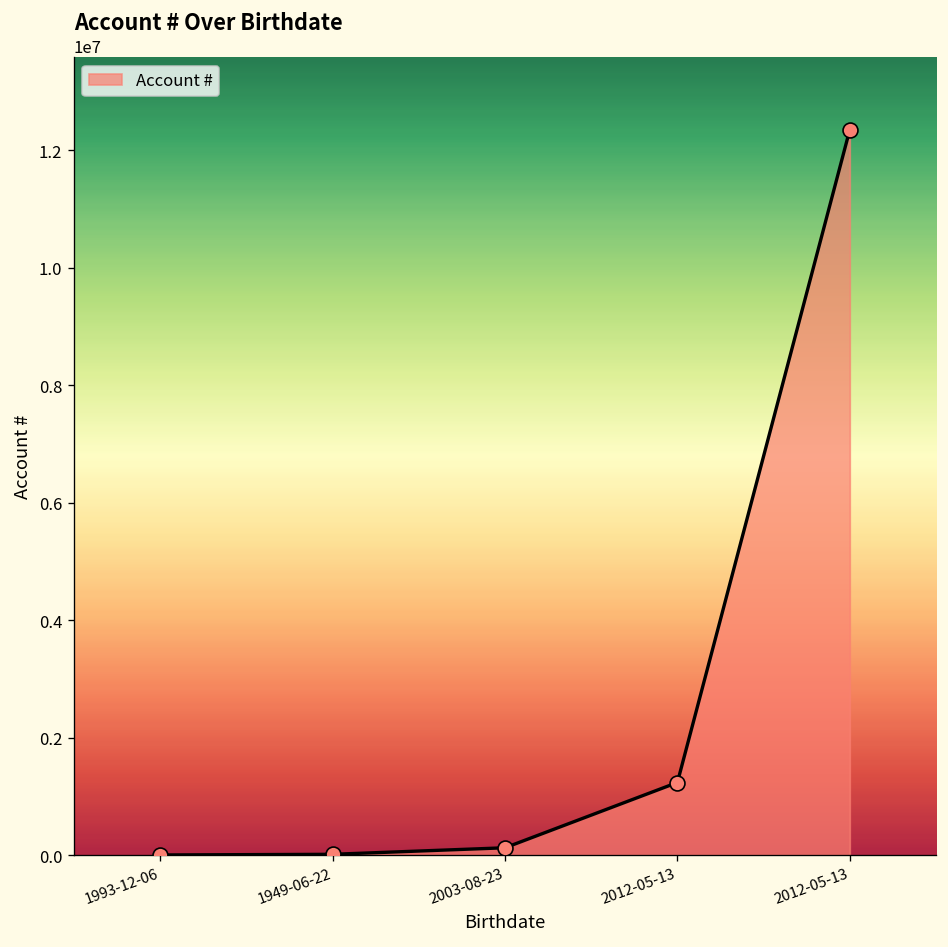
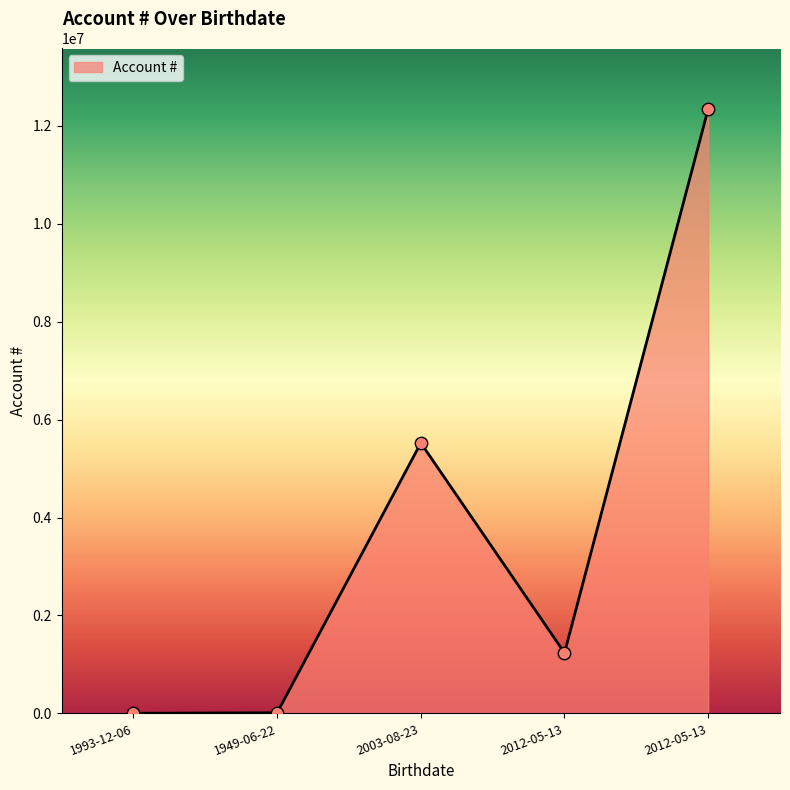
2003-08-23: 100000 -> 5500000
